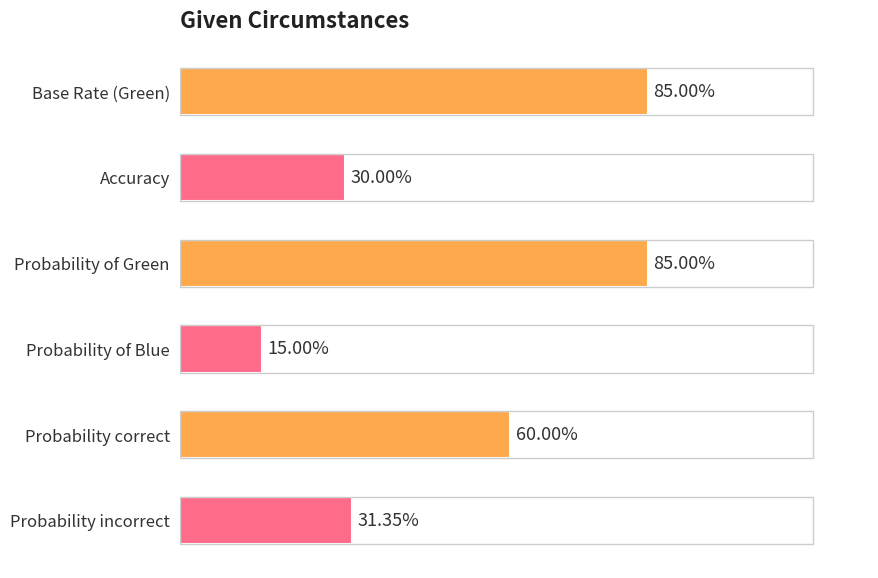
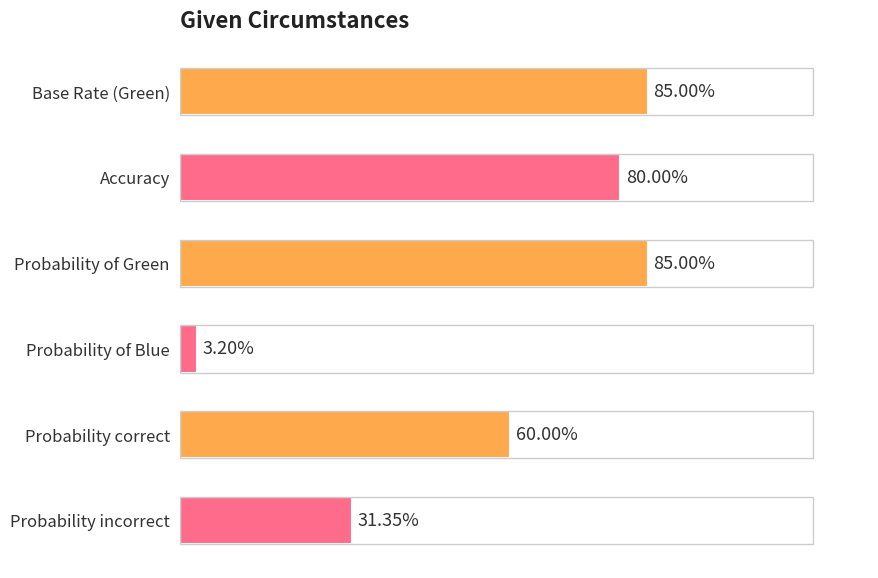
Accuracy: 30.00% -> 80.00%
Probability of Blue: 15.00% -> 3.20%
